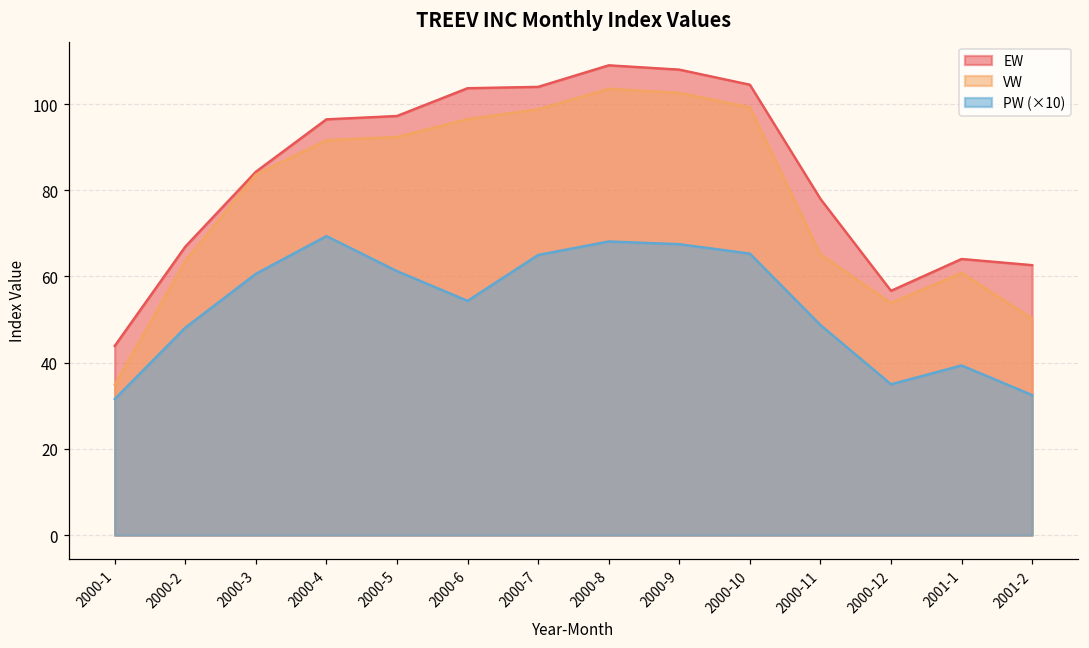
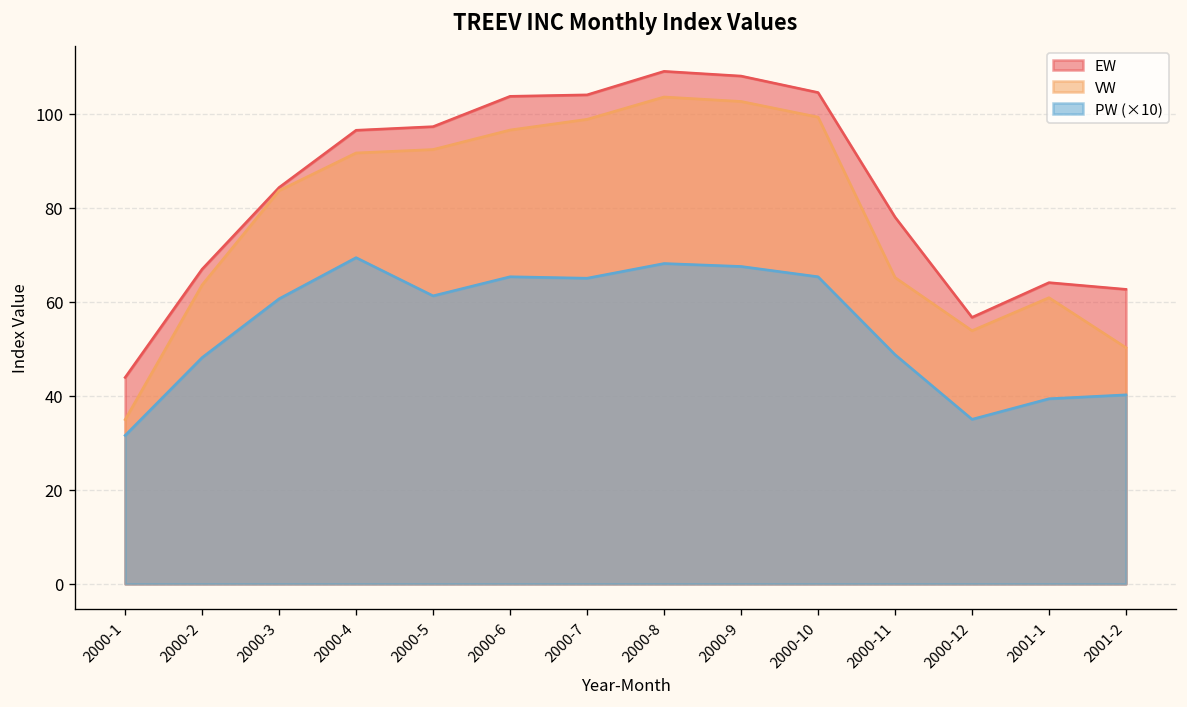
PW (×10), 2000-6: 54 -> 65
PW (×10), 2001-2: 33 -> 40
